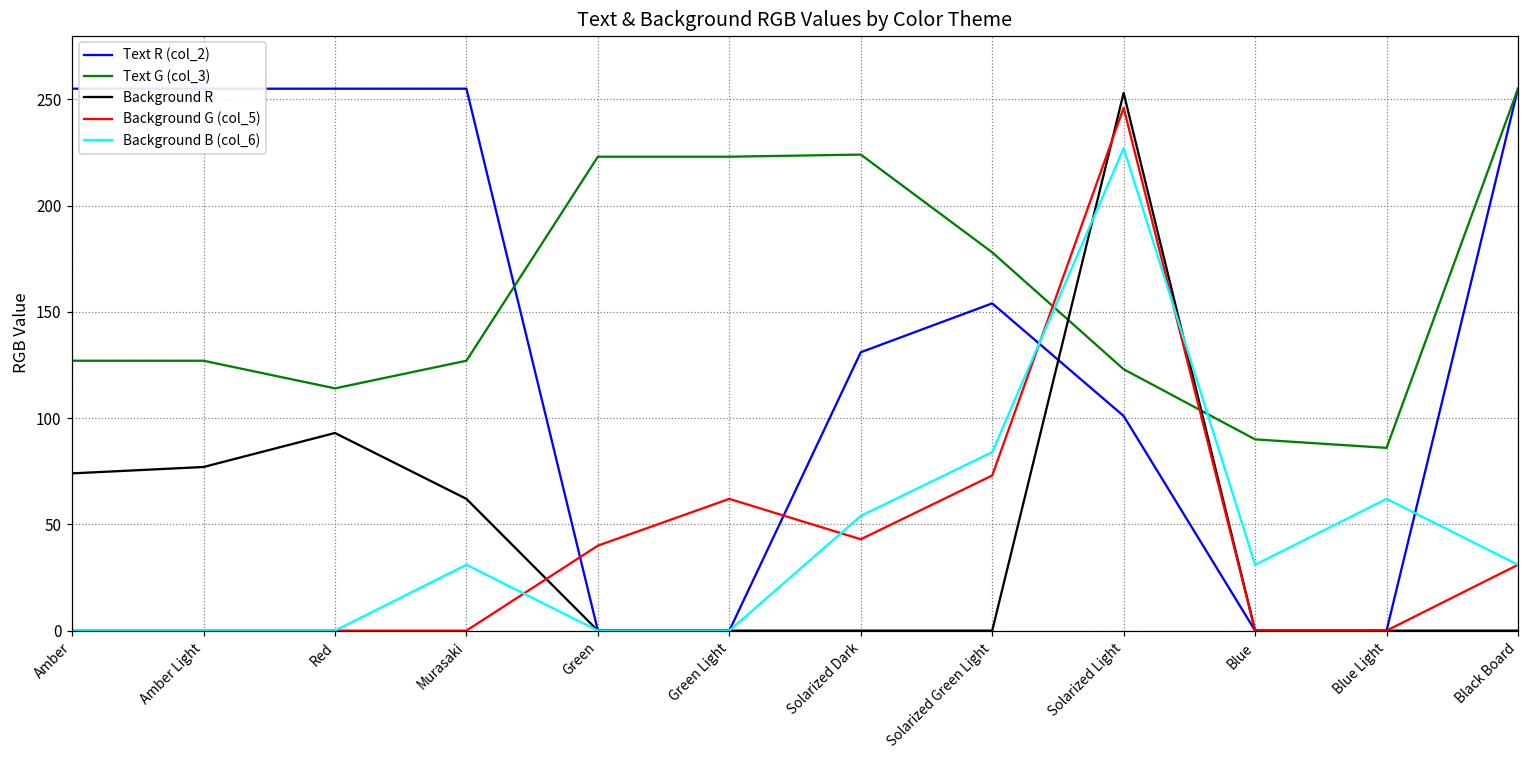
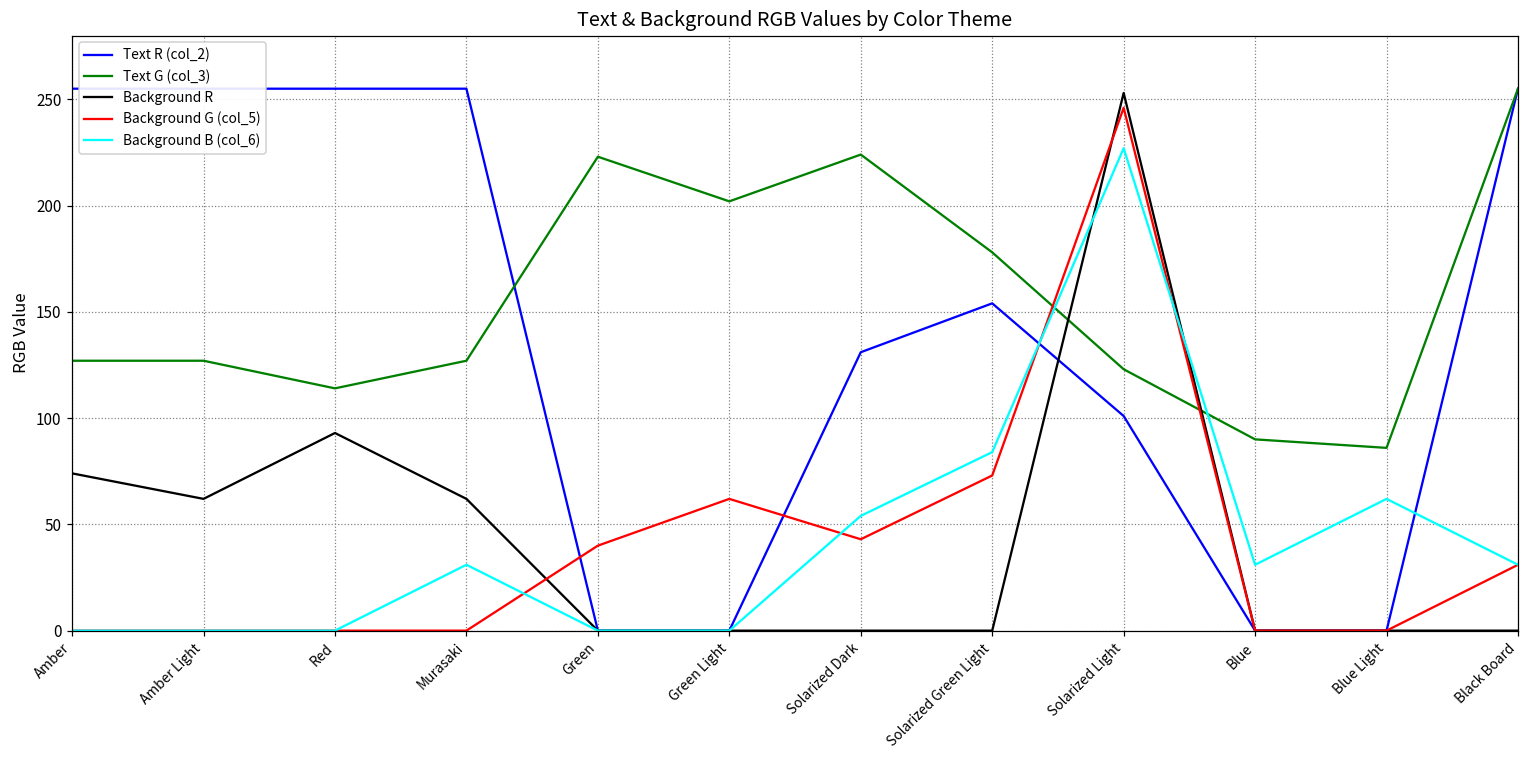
Background R, Amber Light: 77 -> 62
Text G (col_3), Green Light: 223 -> 202
